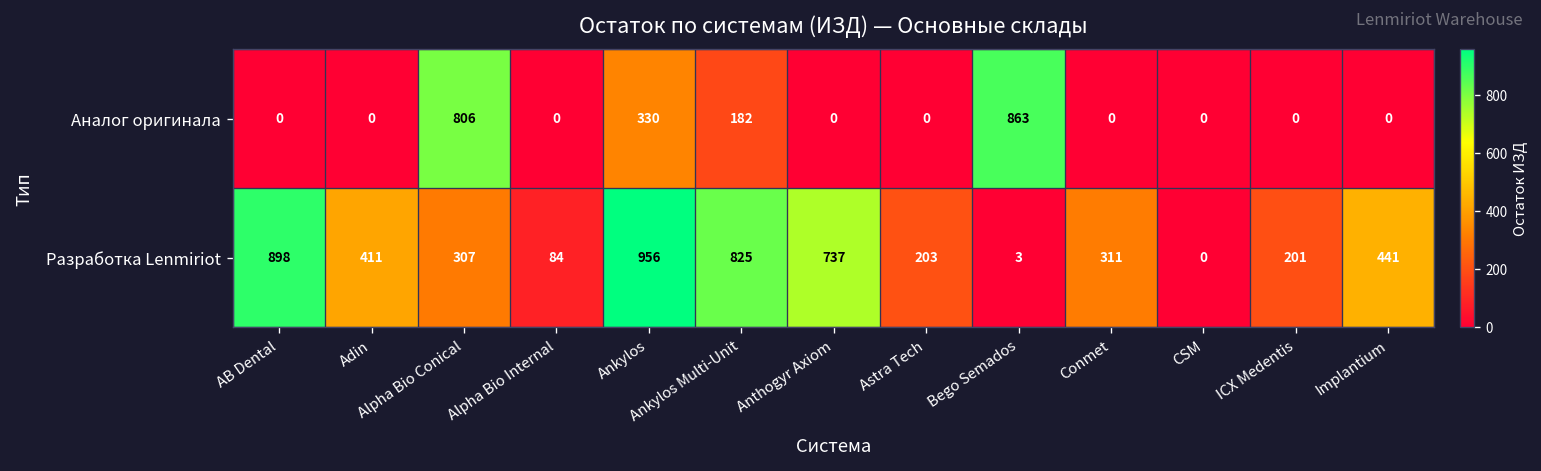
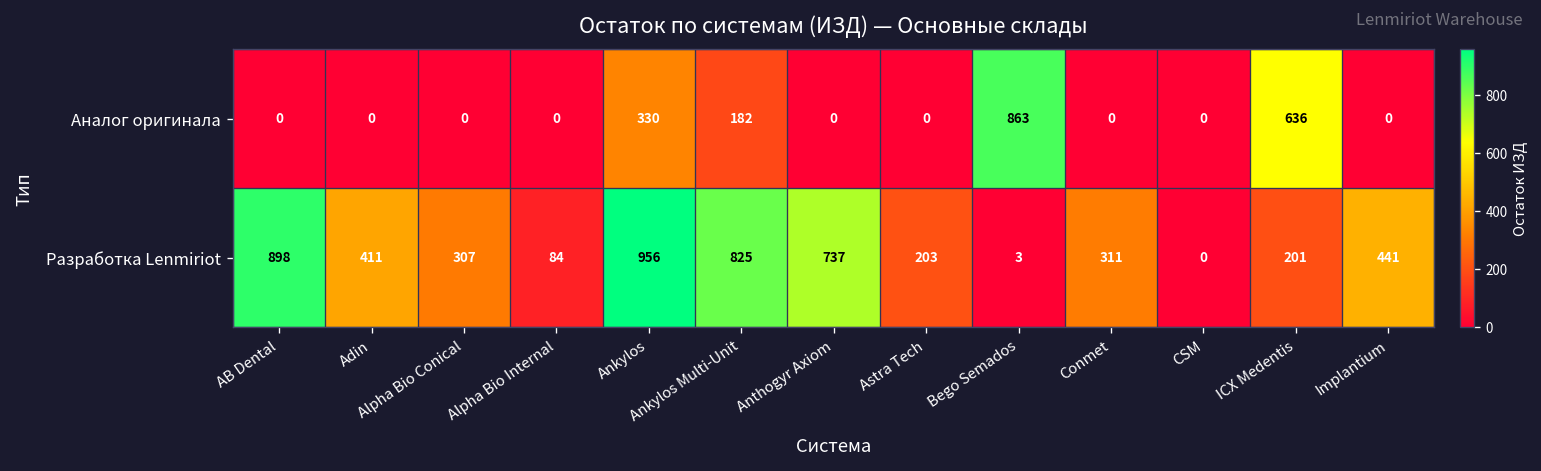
Аналог оригинала, Alpha Bio Conical: 806 -> 0
Аналог оригинала, ICX Medentis: 0 -> 636
